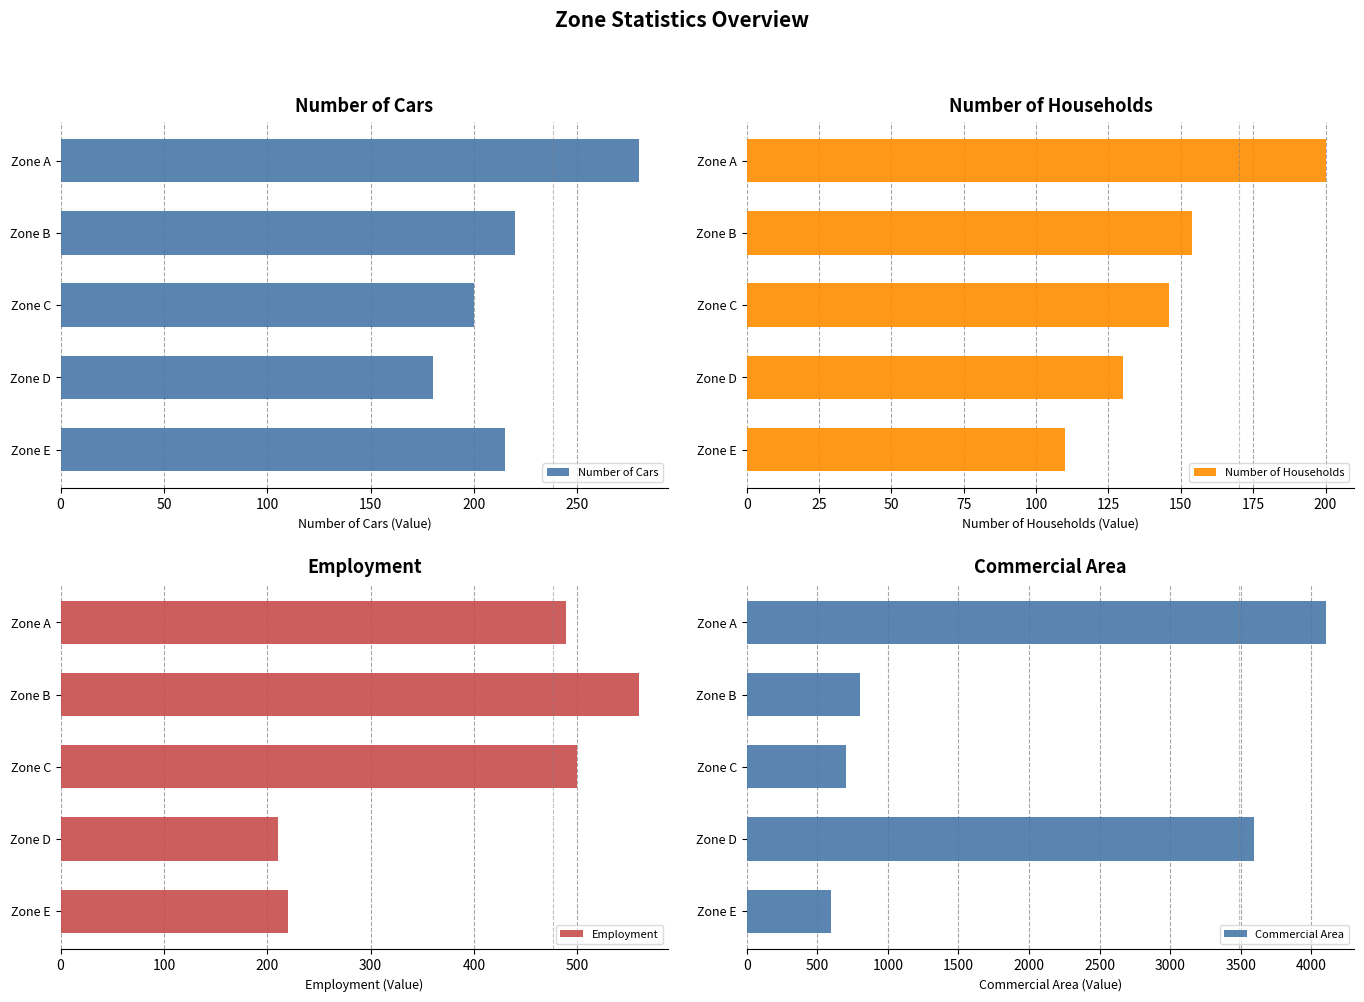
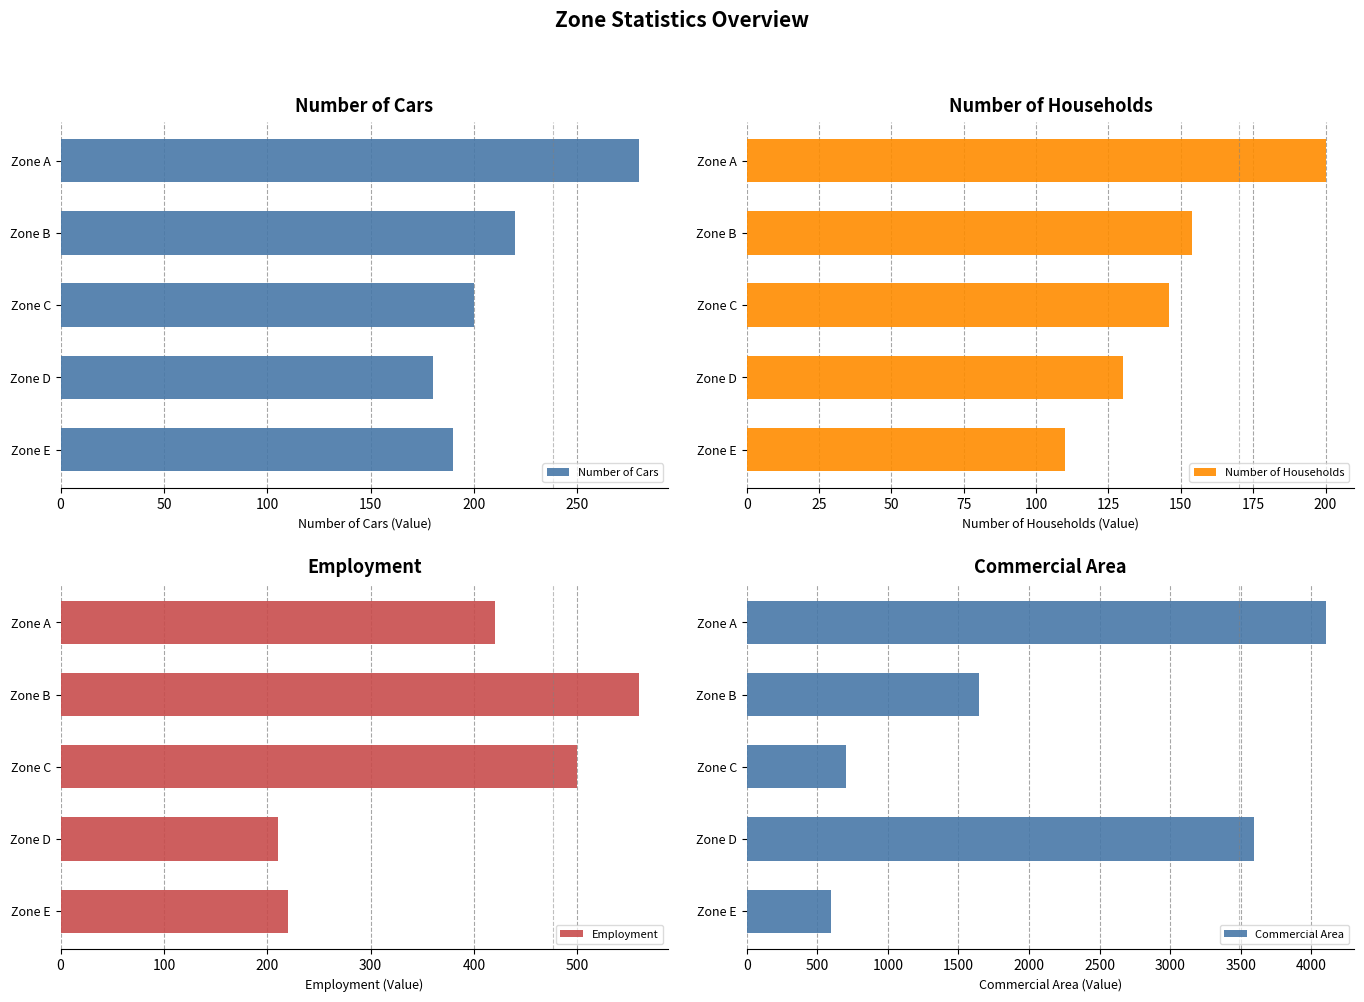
Number of Cars, Zone E: 215 -> 190
Employment, Zone A: 489 -> 420
Commercial Area, Zone B: 800 -> 1650
